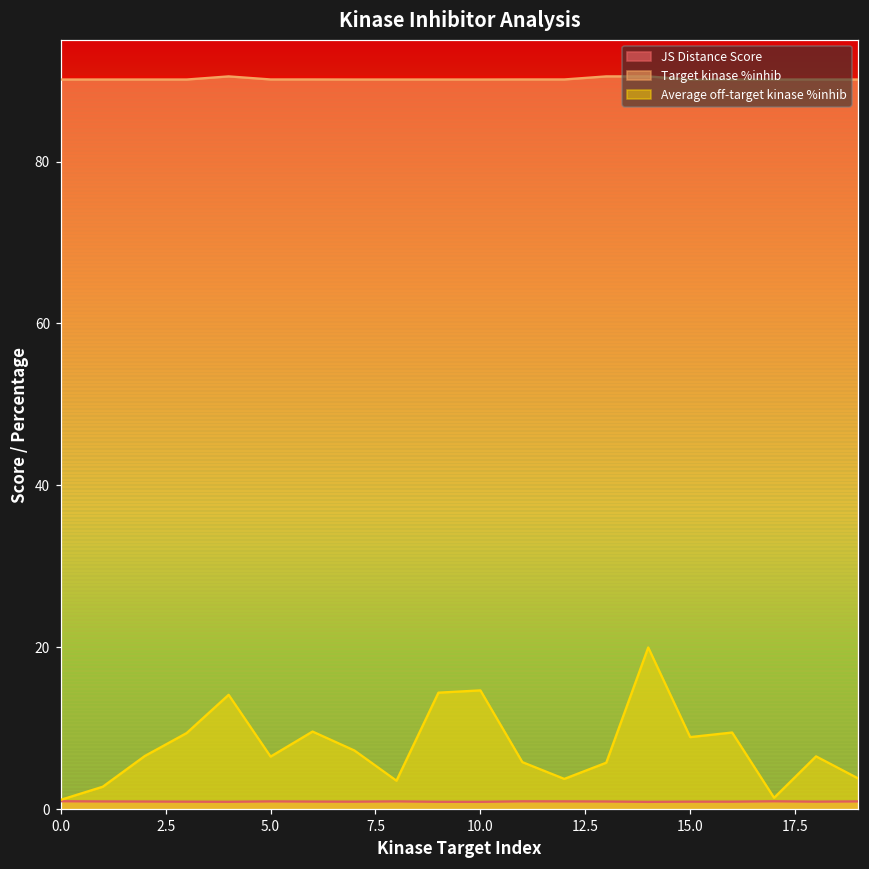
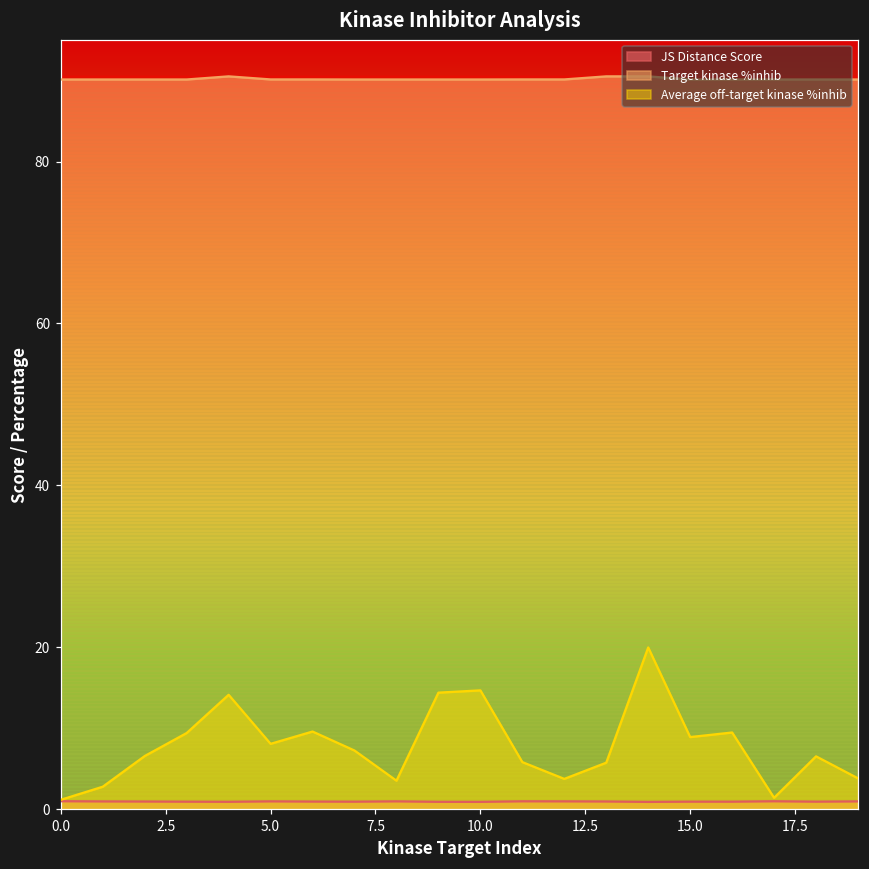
Average off-target kinase %inhib, 5.0: 7 -> 8
